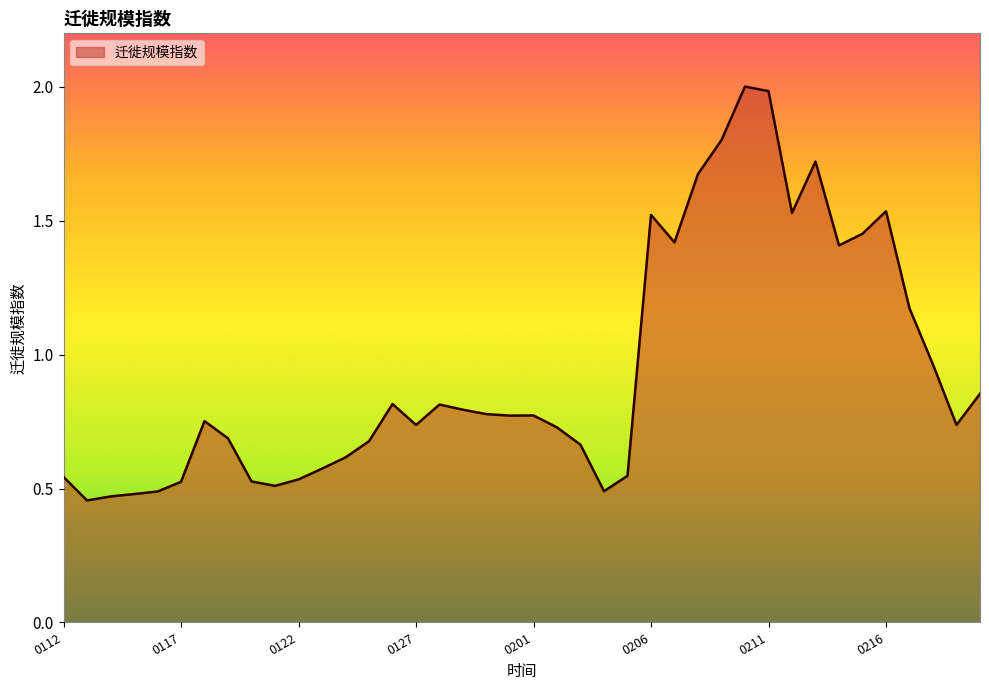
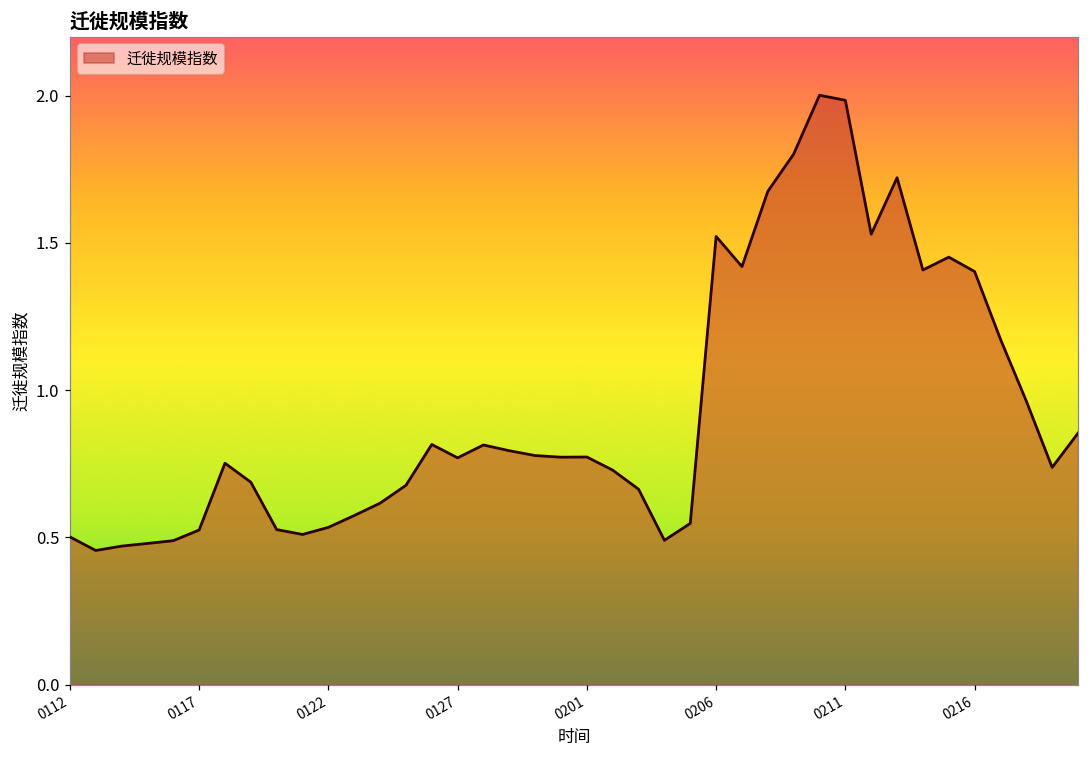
0112: 0.54 -> 0.50
0127: 0.74 -> 0.77
0216: 1.54 -> 1.40
